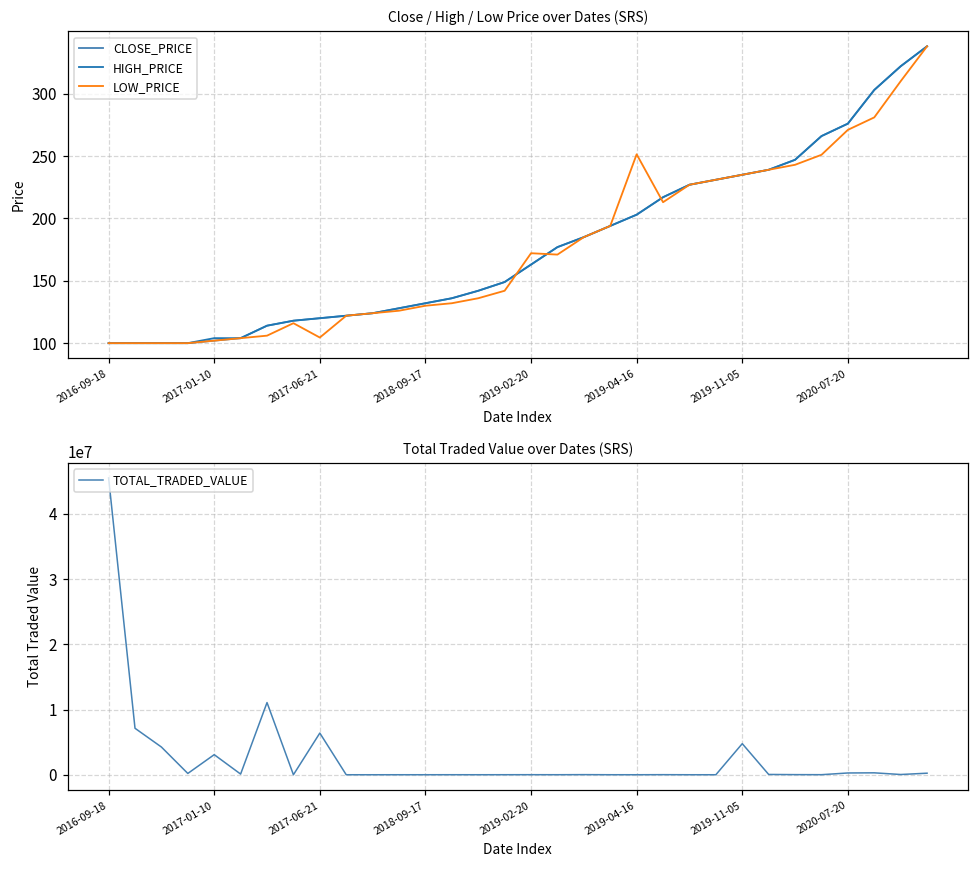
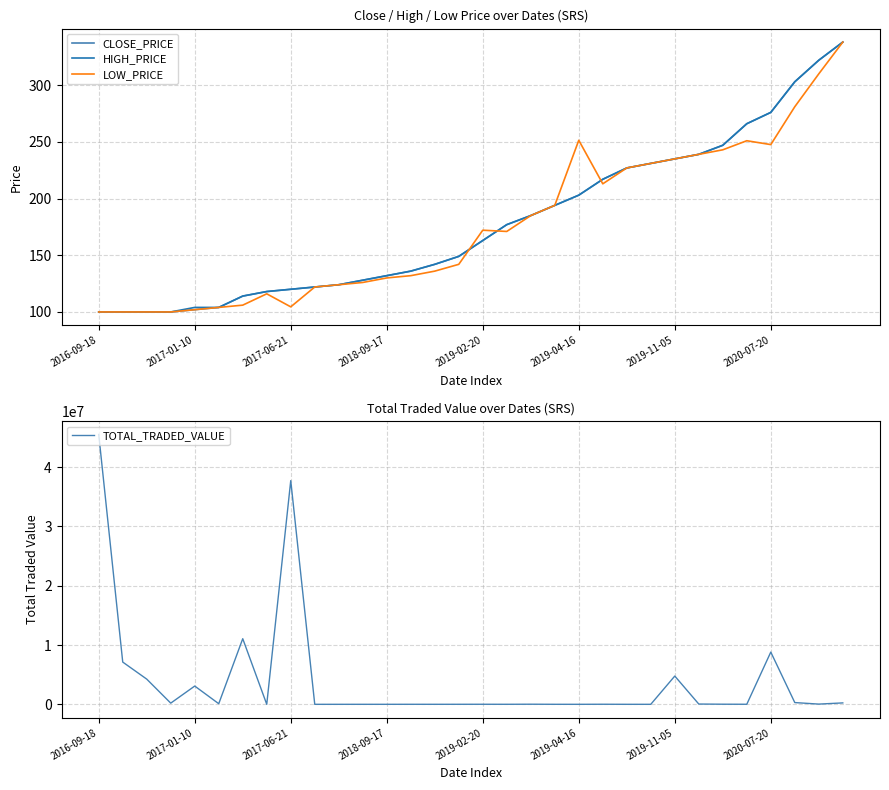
Close / High / Low Price over Dates (SRS), LOW_PRICE, 2020-07-20: 271 -> 248
Total Traded Value over Dates (SRS), 2017-06-21: 6000000 -> 38000000
Total Traded Value over Dates (SRS), 2020-07-20: 0 -> 9000000
